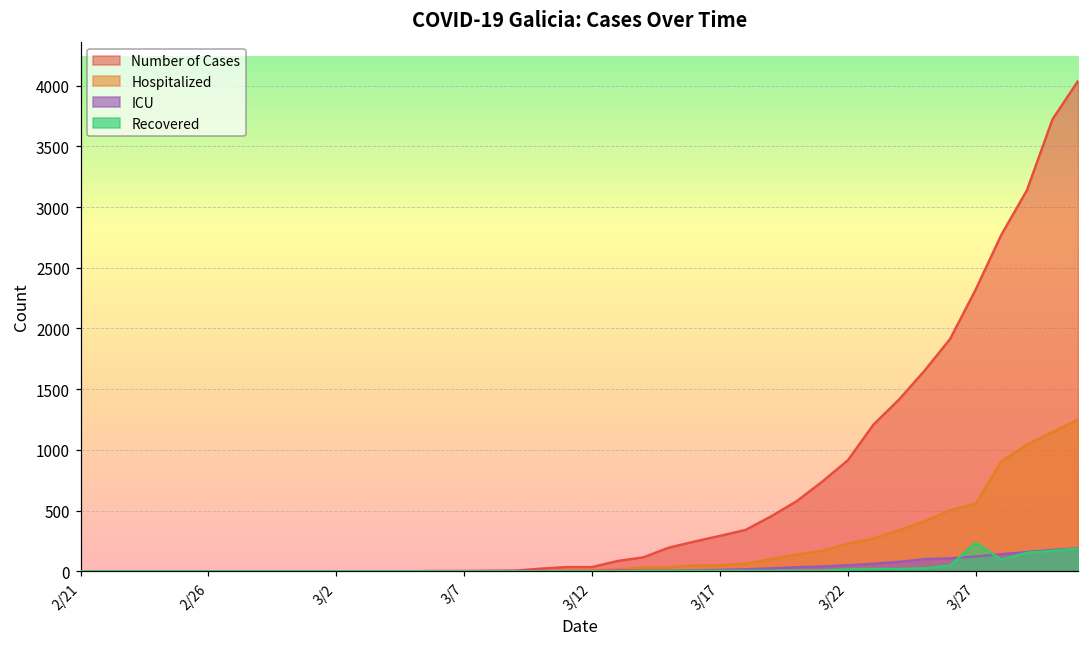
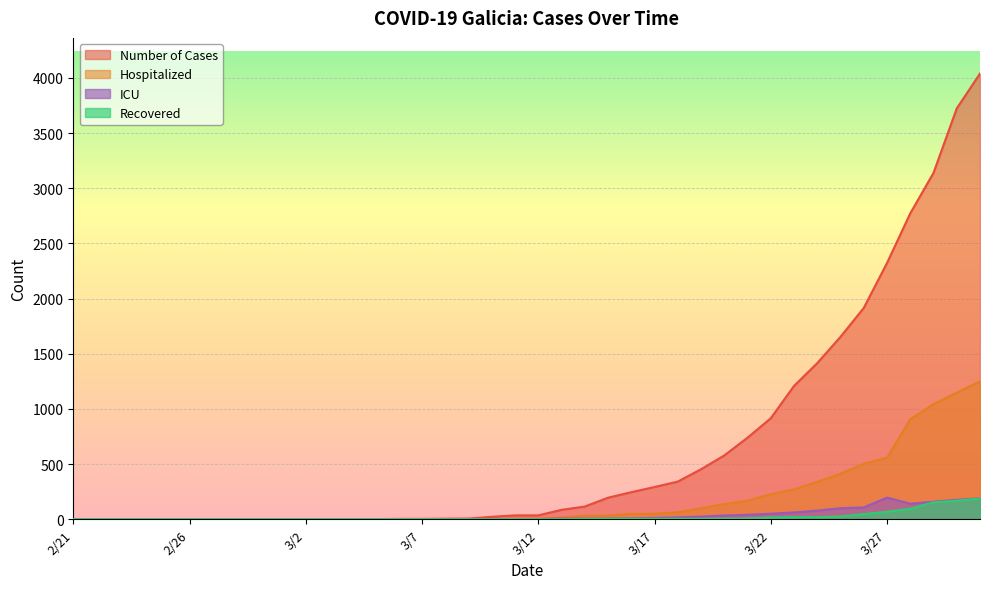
ICU, 3/27: 120 -> 200
Recovered, 3/27: 230 -> 70
